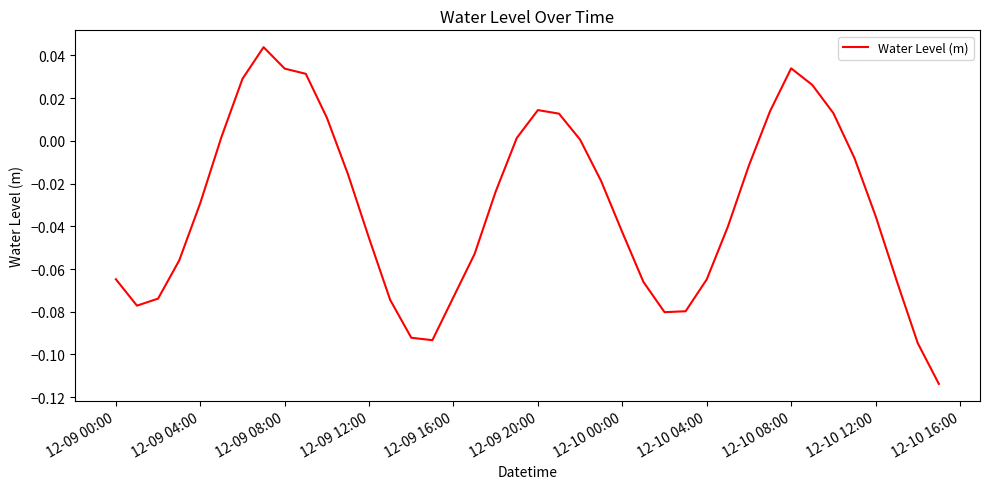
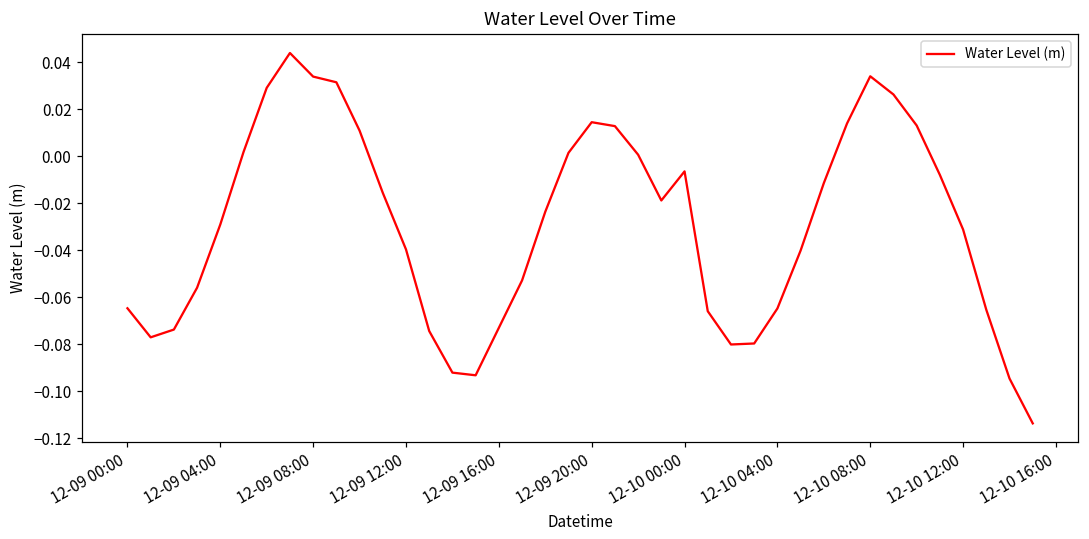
12-09 12:00: -0.046 -> -0.040
12-10 00:00: -0.043 -> -0.006
12-10 12:00: -0.035 -> -0.031
